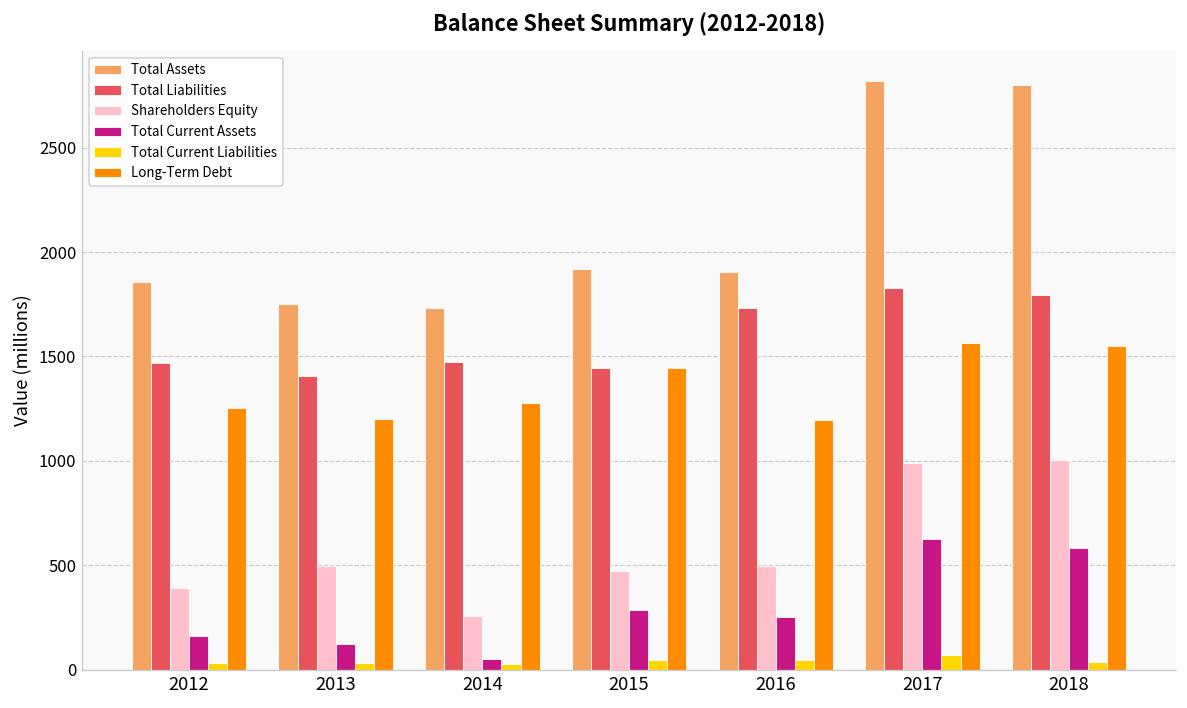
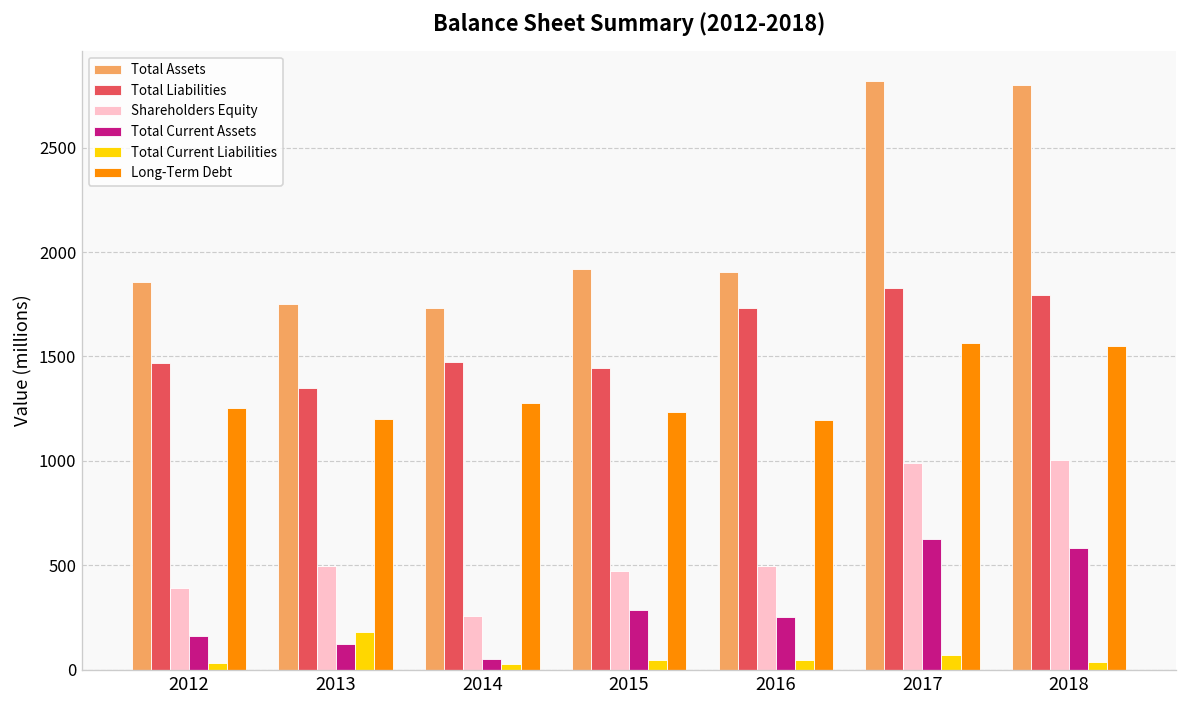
Total Liabilities, 2013: 1410 -> 1350
Total Current Liabilities, 2013: 30 -> 180
Long-Term Debt, 2015: 1450 -> 1230
